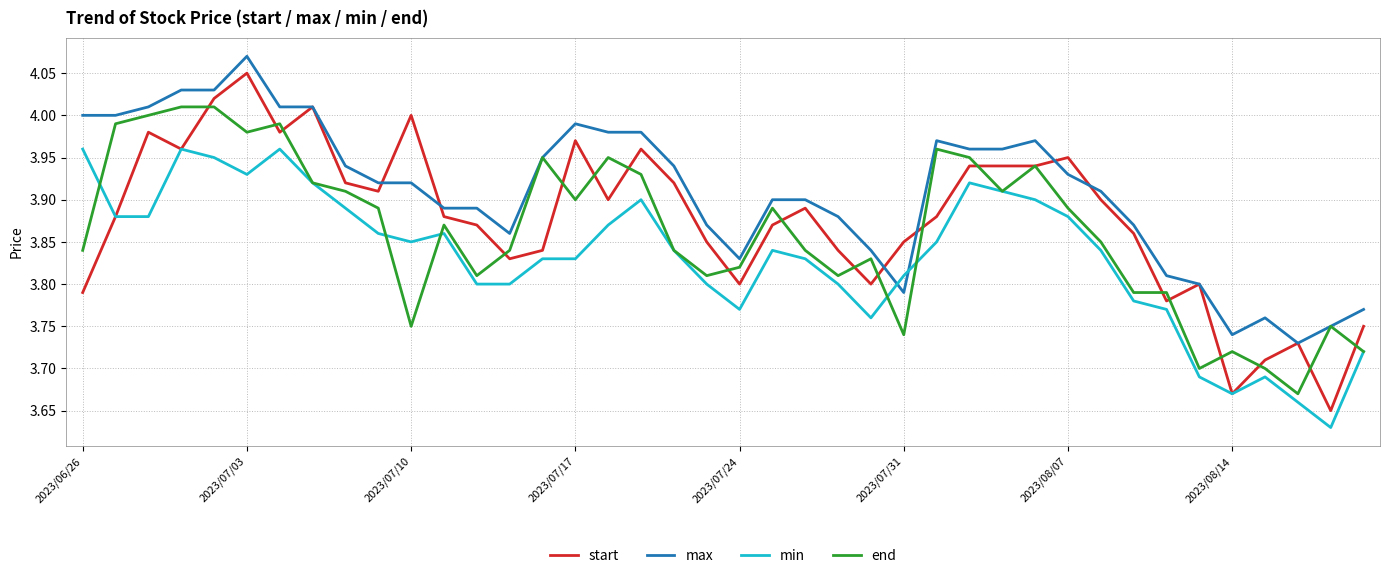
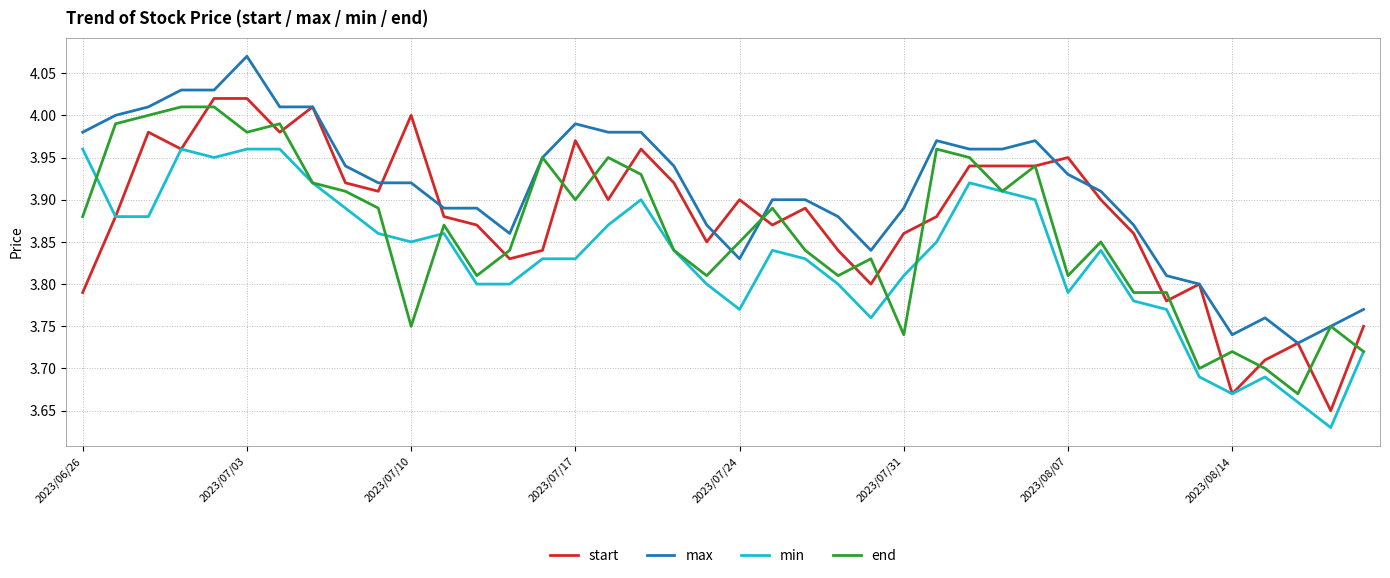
max, 2023/06/26: 4.00 -> 3.98
end, 2023/06/26: 3.84 -> 3.88
start, 2023/07/03: 4.05 -> 4.02
min, 2023/07/03: 3.93 -> 3.96
start, 2023/07/24: 3.8 -> 3.9
end, 2023/07/24: 3.82 -> 3.85
start, 2023/07/31: 3.85 -> 3.86
max, 2023/07/31: 3.79 -> 3.89
min, 2023/08/07: 3.88 -> 3.79
end, 2023/08/07: 3.89 -> 3.81
